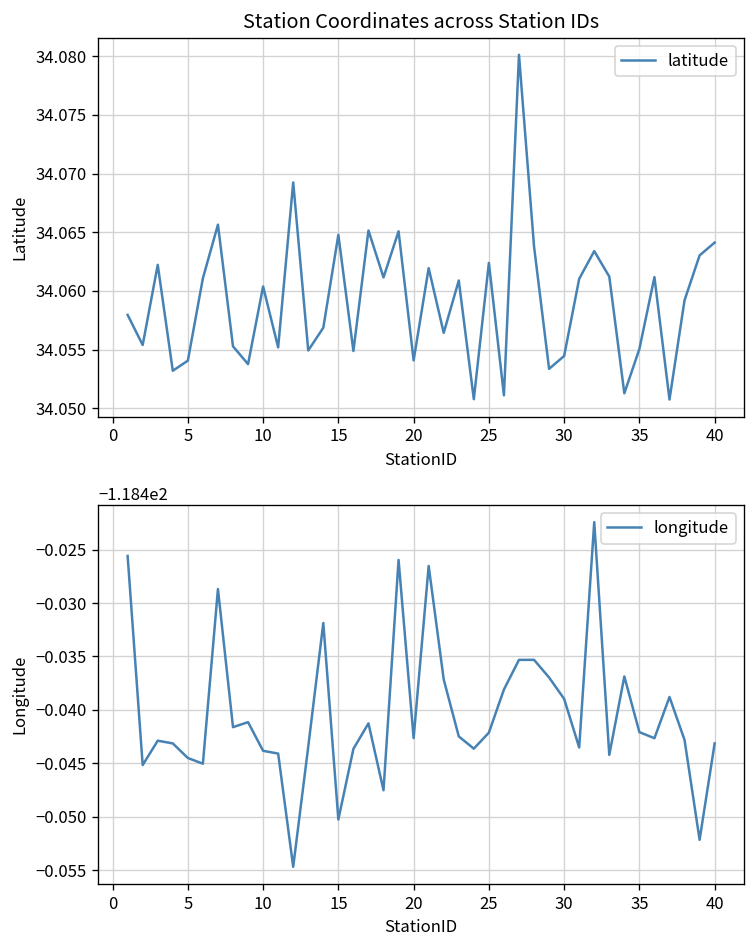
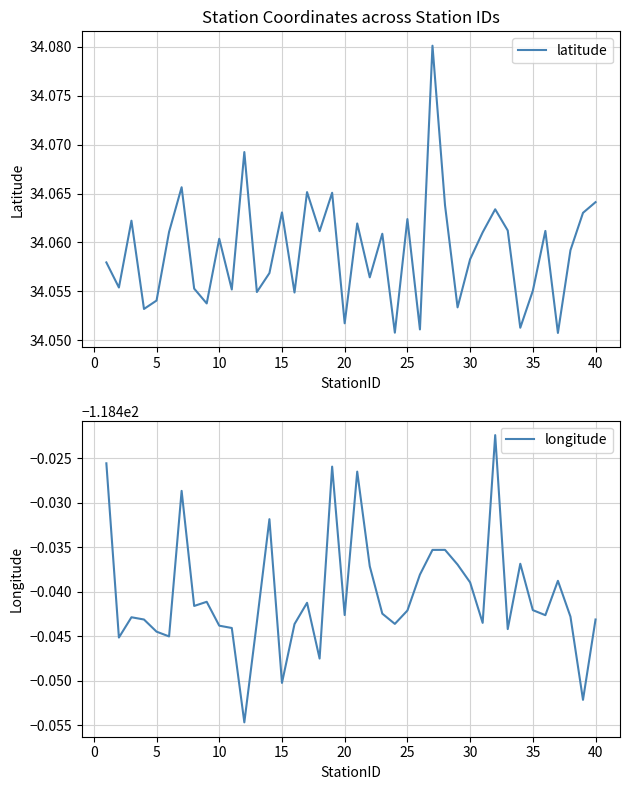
Station Coordinates across Station IDs, 15: 34.065 -> 34.063
Station Coordinates across Station IDs, 20: 34.054 -> 34.052
Station Coordinates across Station IDs, 30: 34.054 -> 34.058
